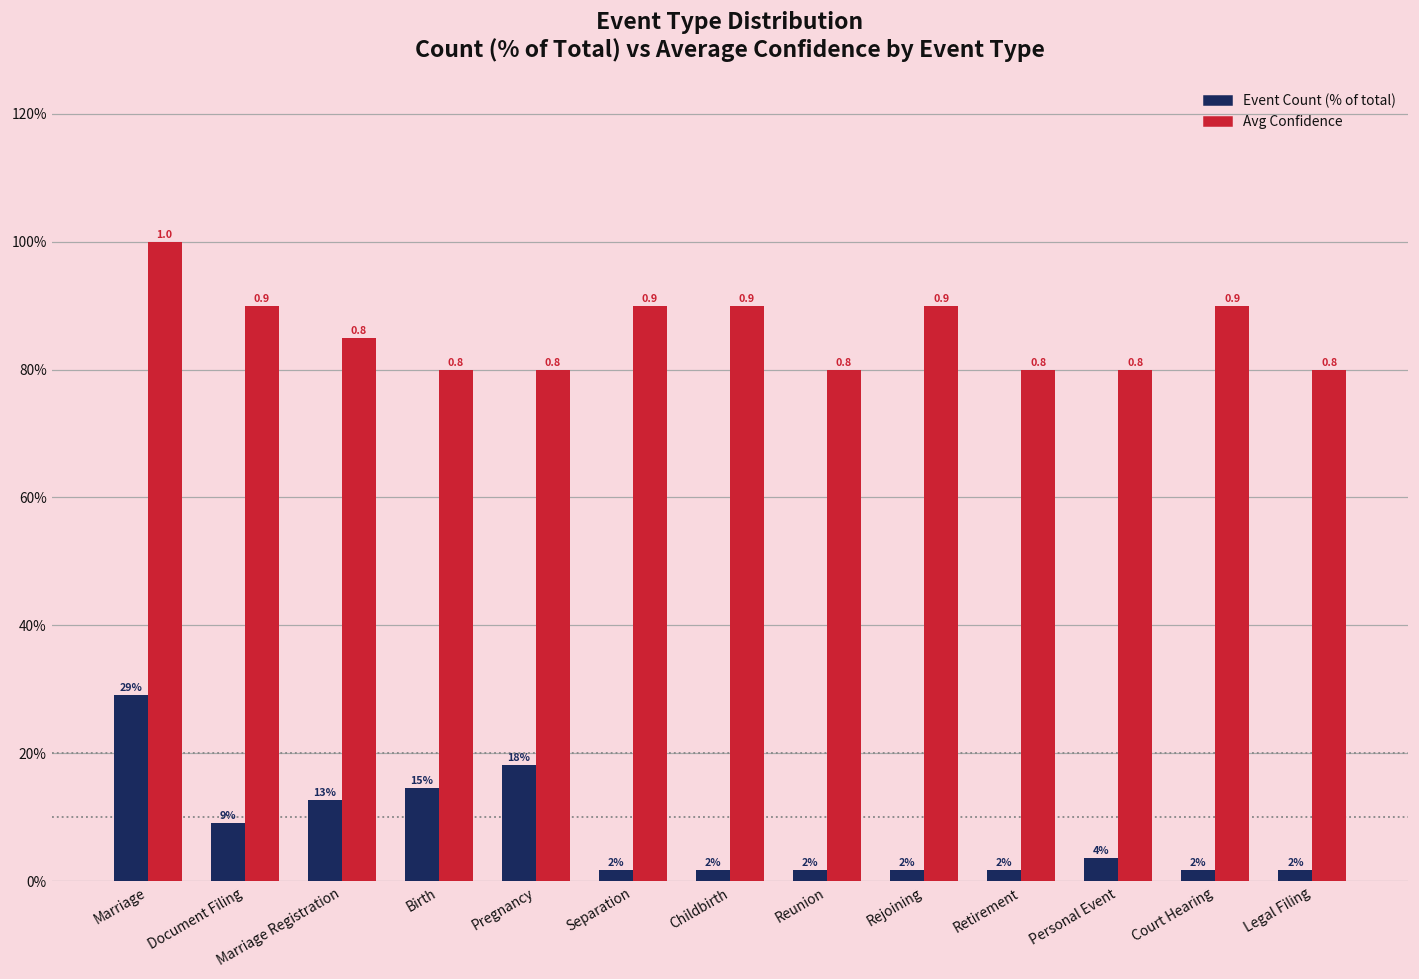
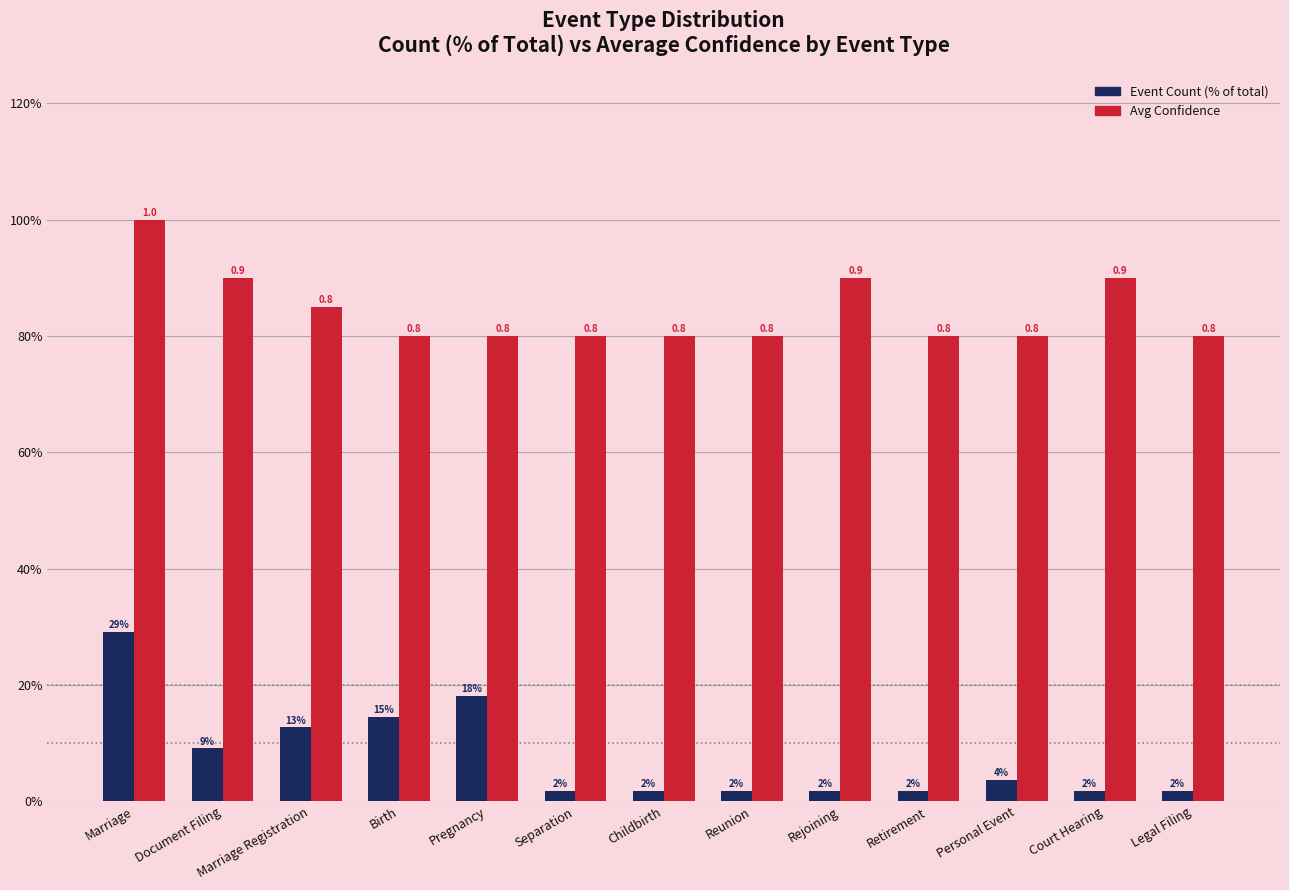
Avg Confidence, Separation: 0.9 -> 0.8
Avg Confidence, Childbirth: 0.9 -> 0.8
